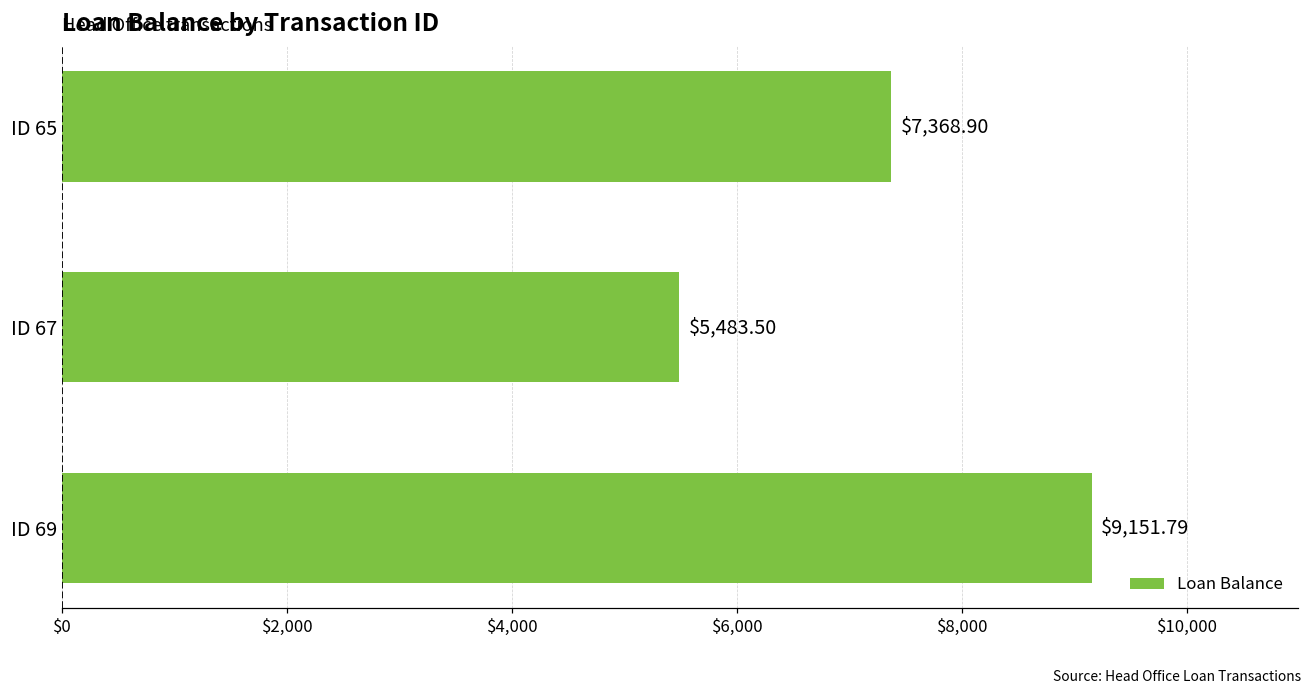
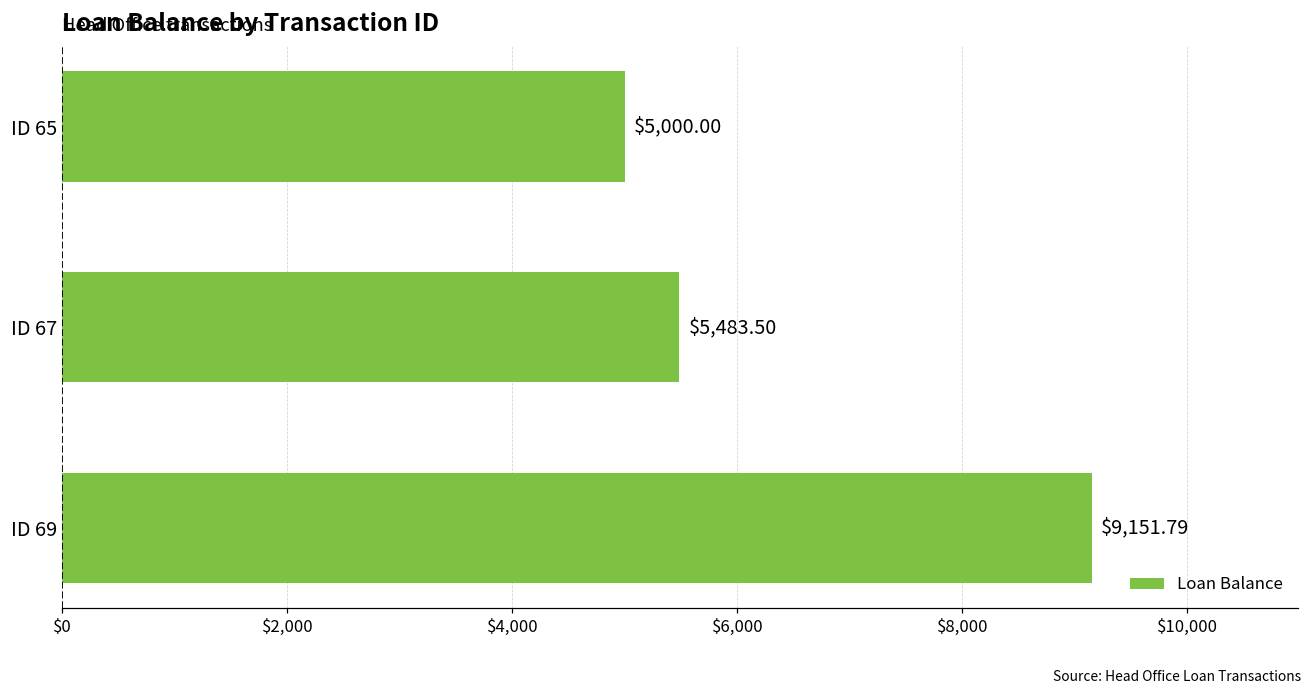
ID 65: $7,368.90 -> $5,000.00
